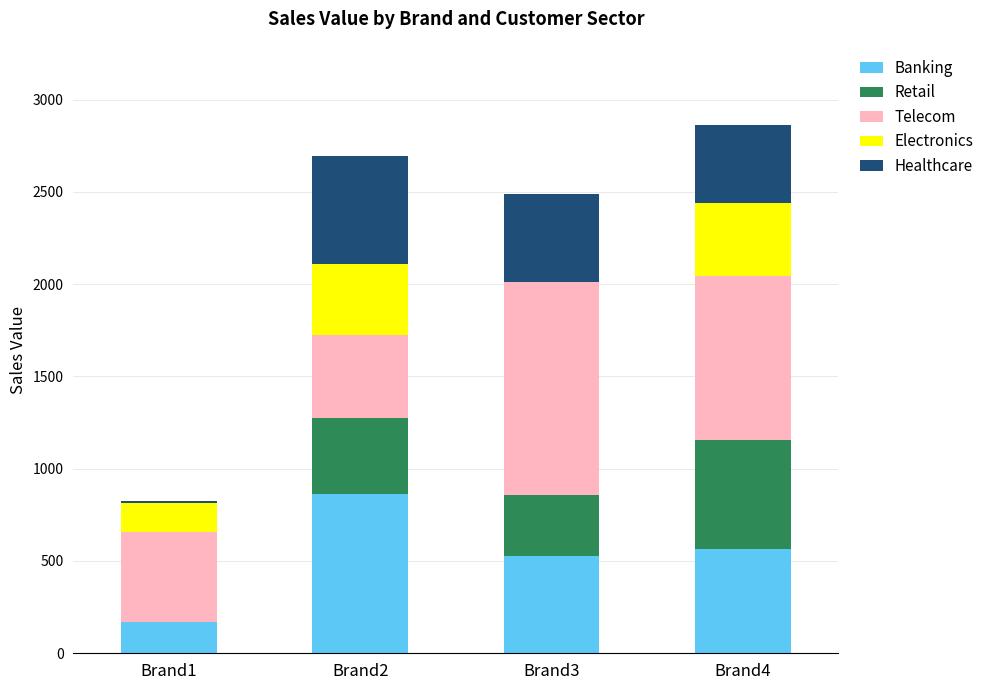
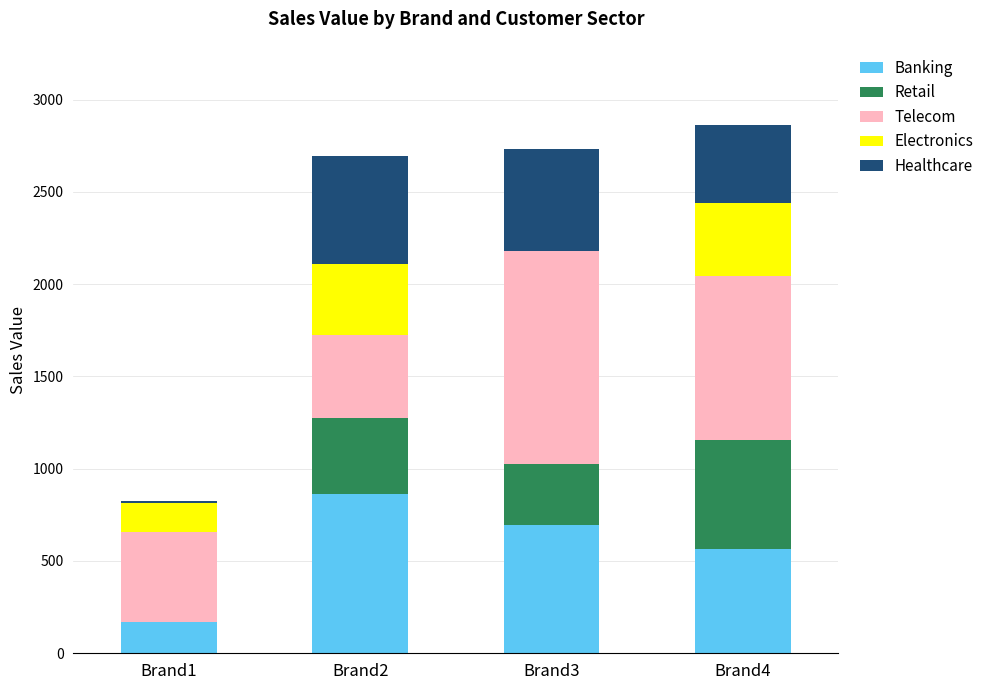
Banking, Brand3: 530 -> 700
Healthcare, Brand3: 480 -> 550
